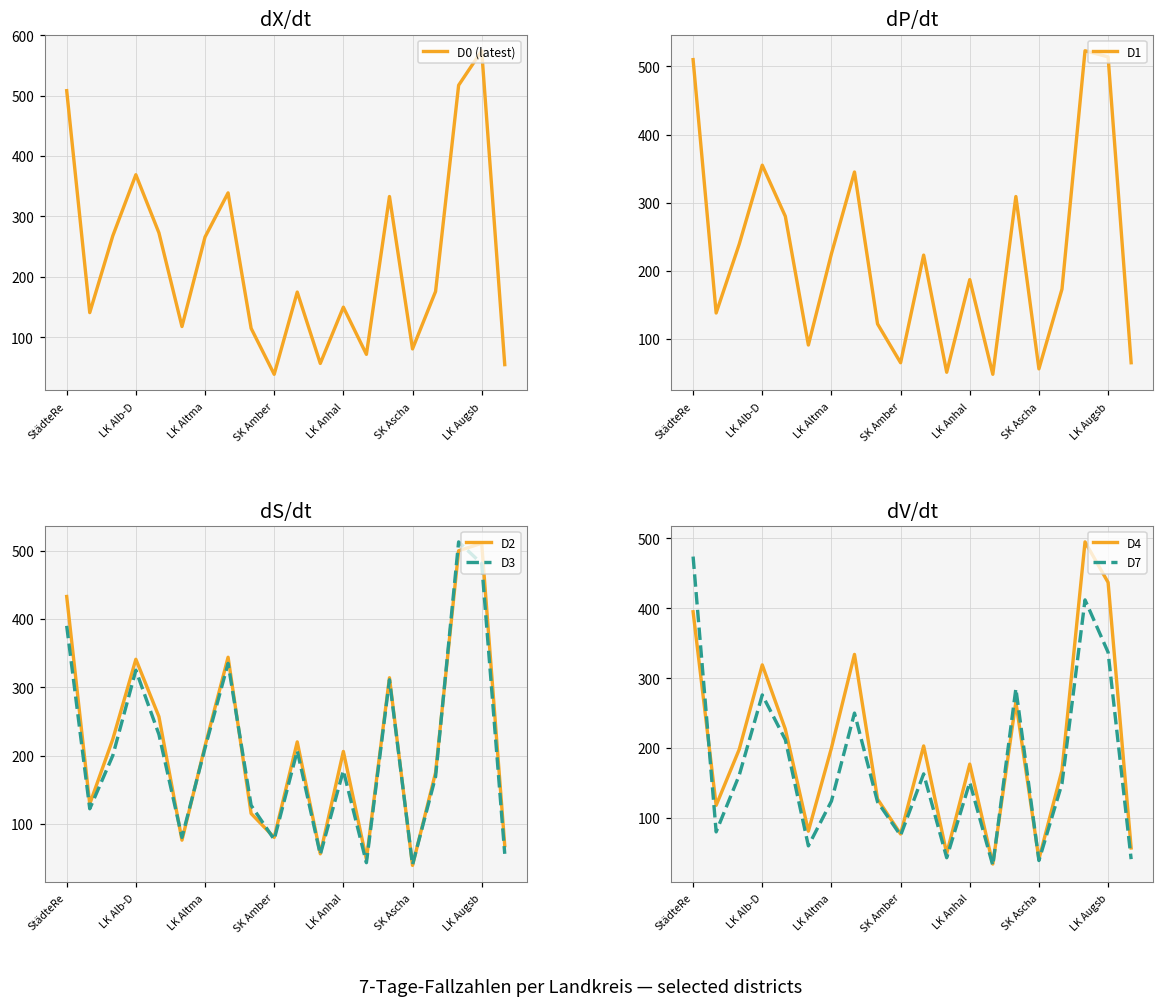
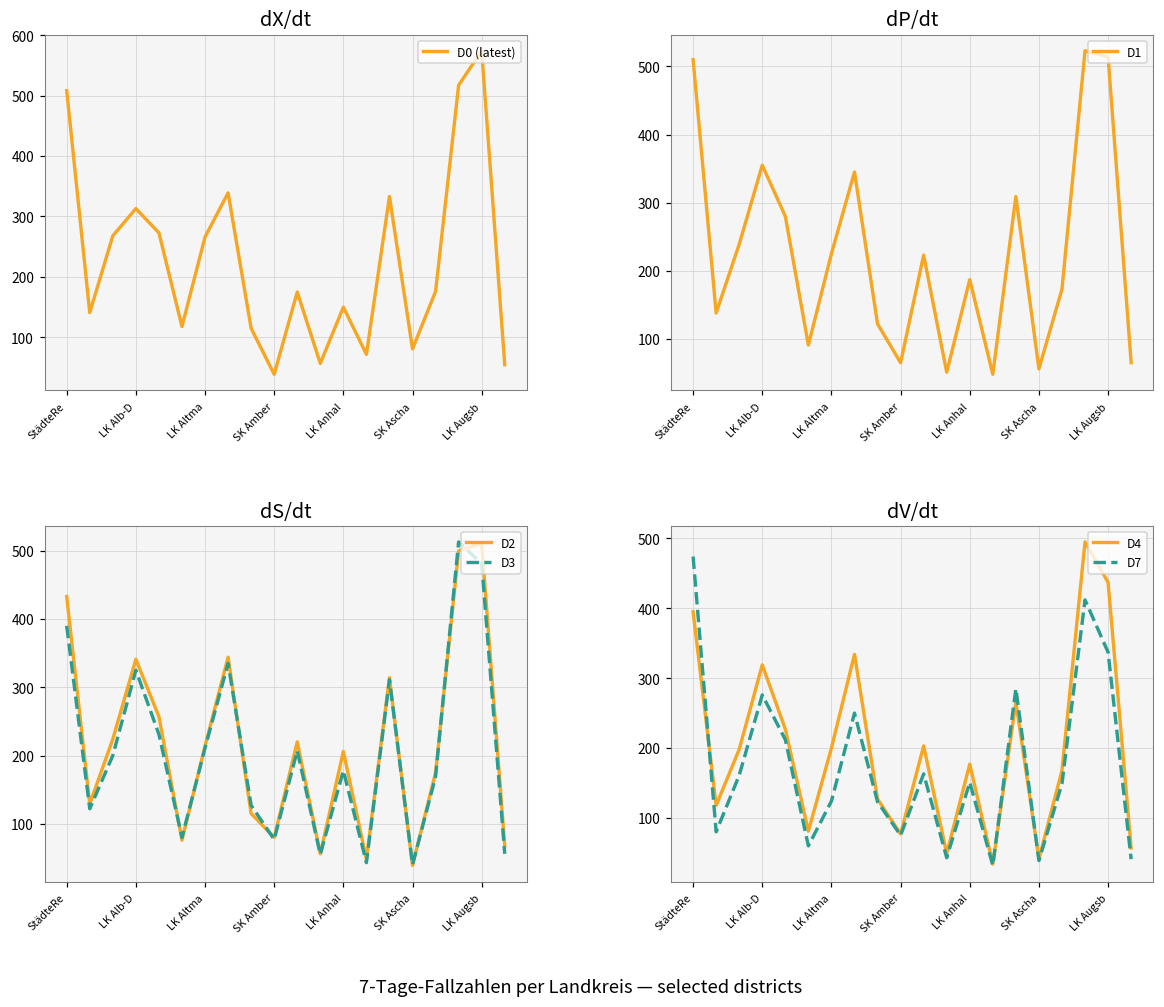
dX/dt, LK Alb-D: 370 -> 310
